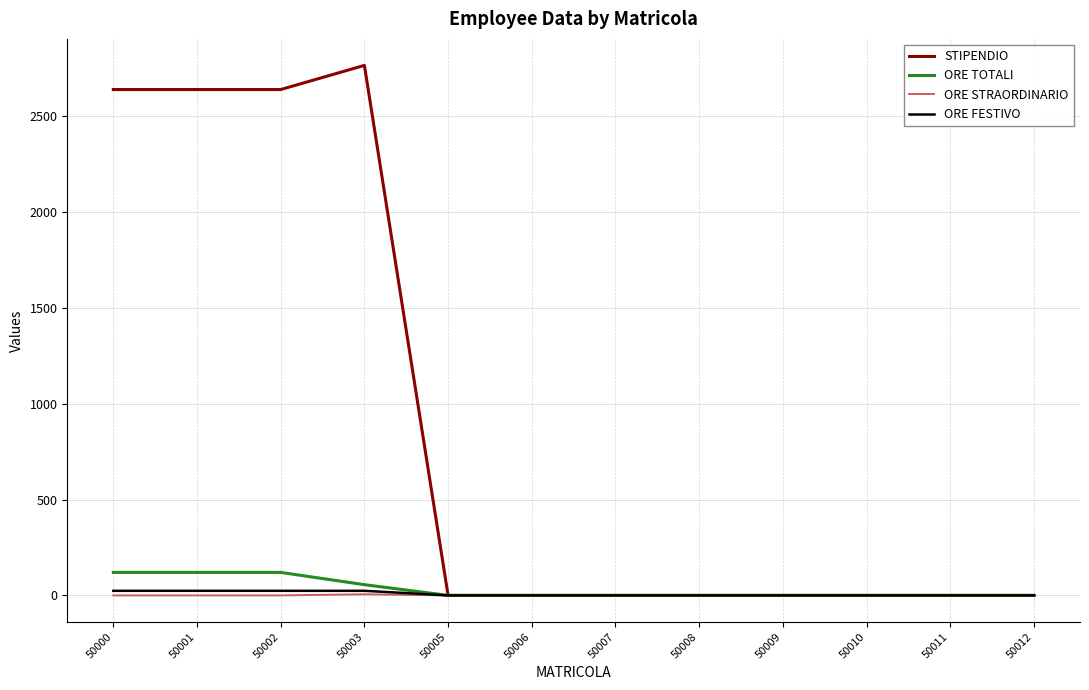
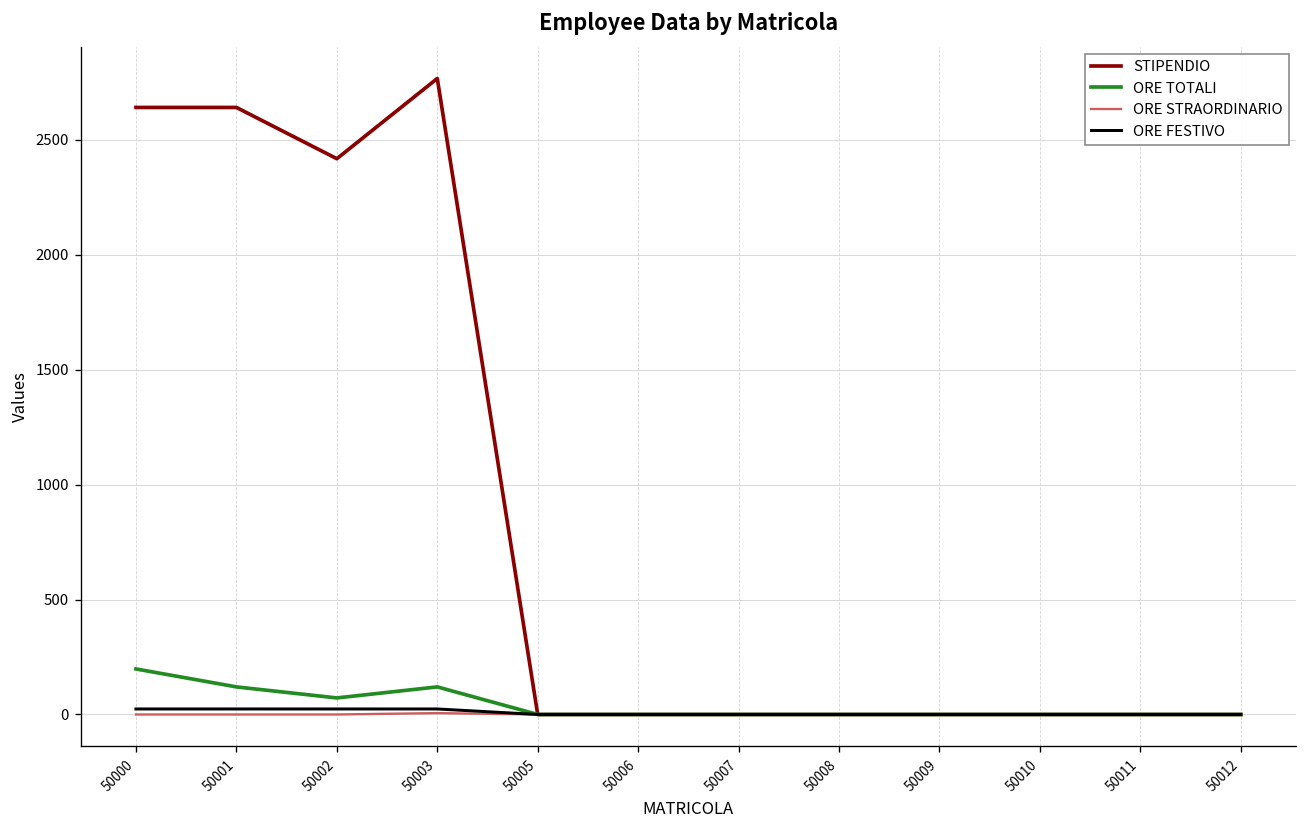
ORE TOTALI, 50000: 120 -> 200
STIPENDIO, 50002: 2640 -> 2420
ORE TOTALI, 50002: 120 -> 70
ORE TOTALI, 50003: 60 -> 120
